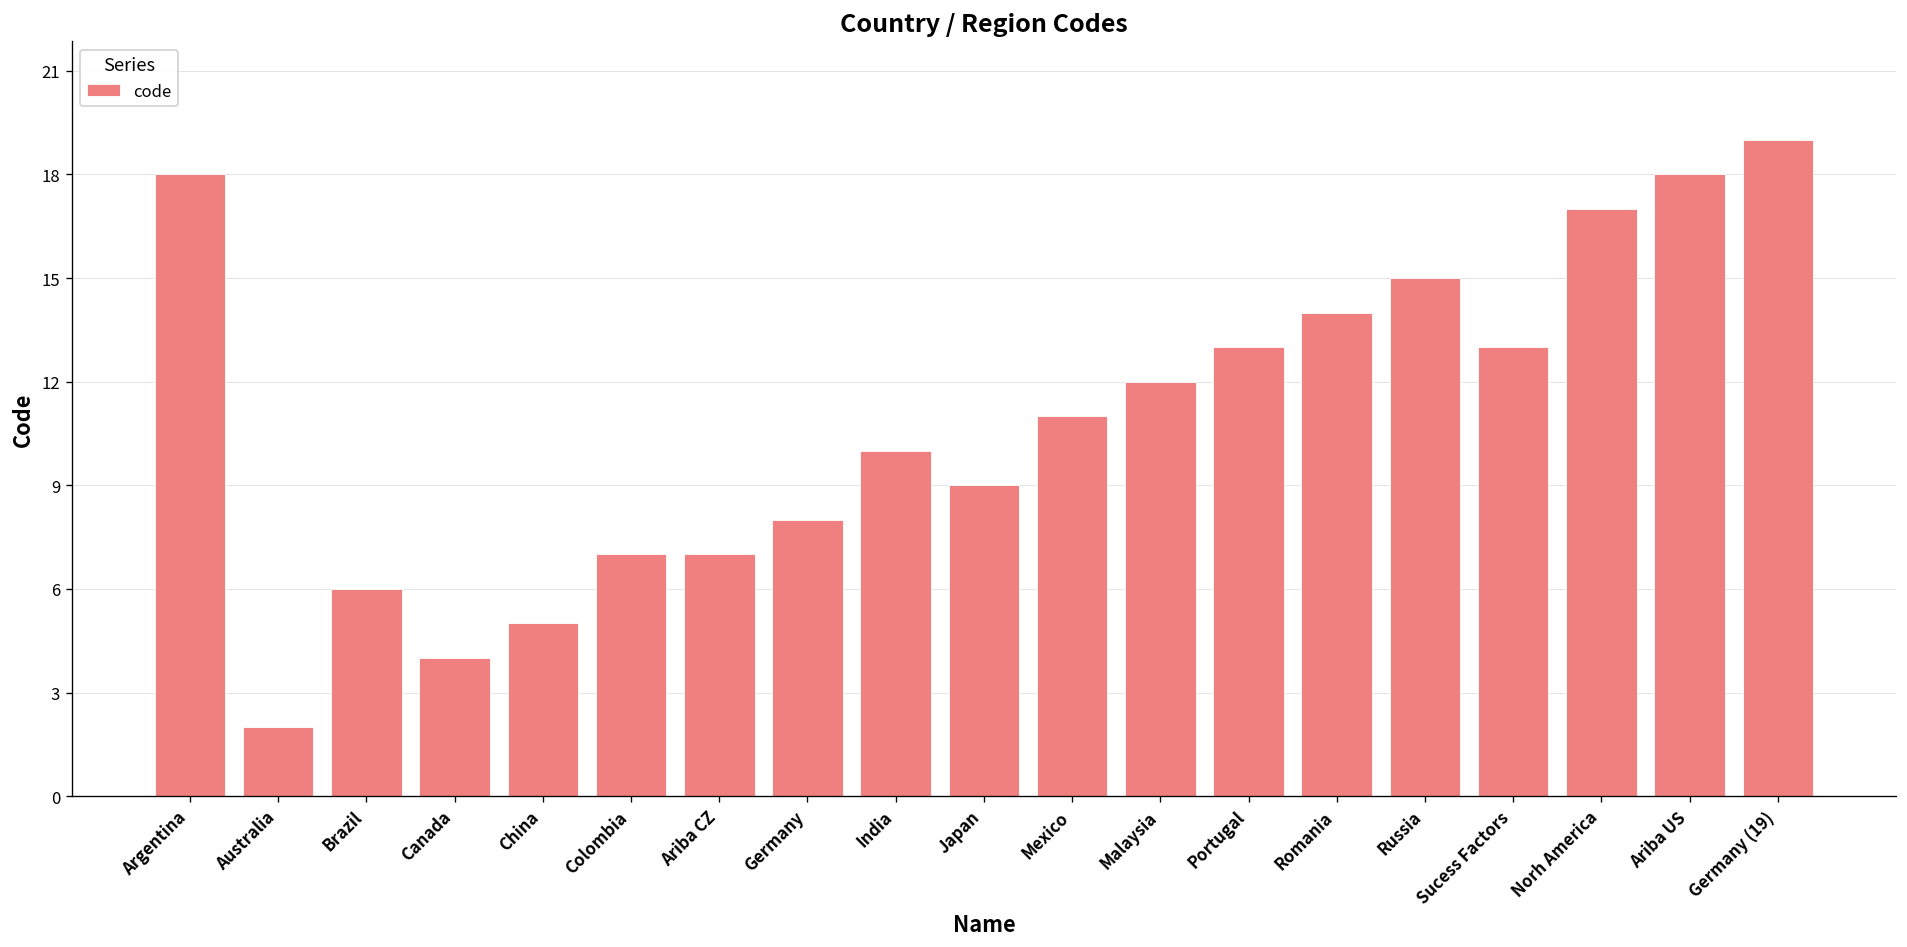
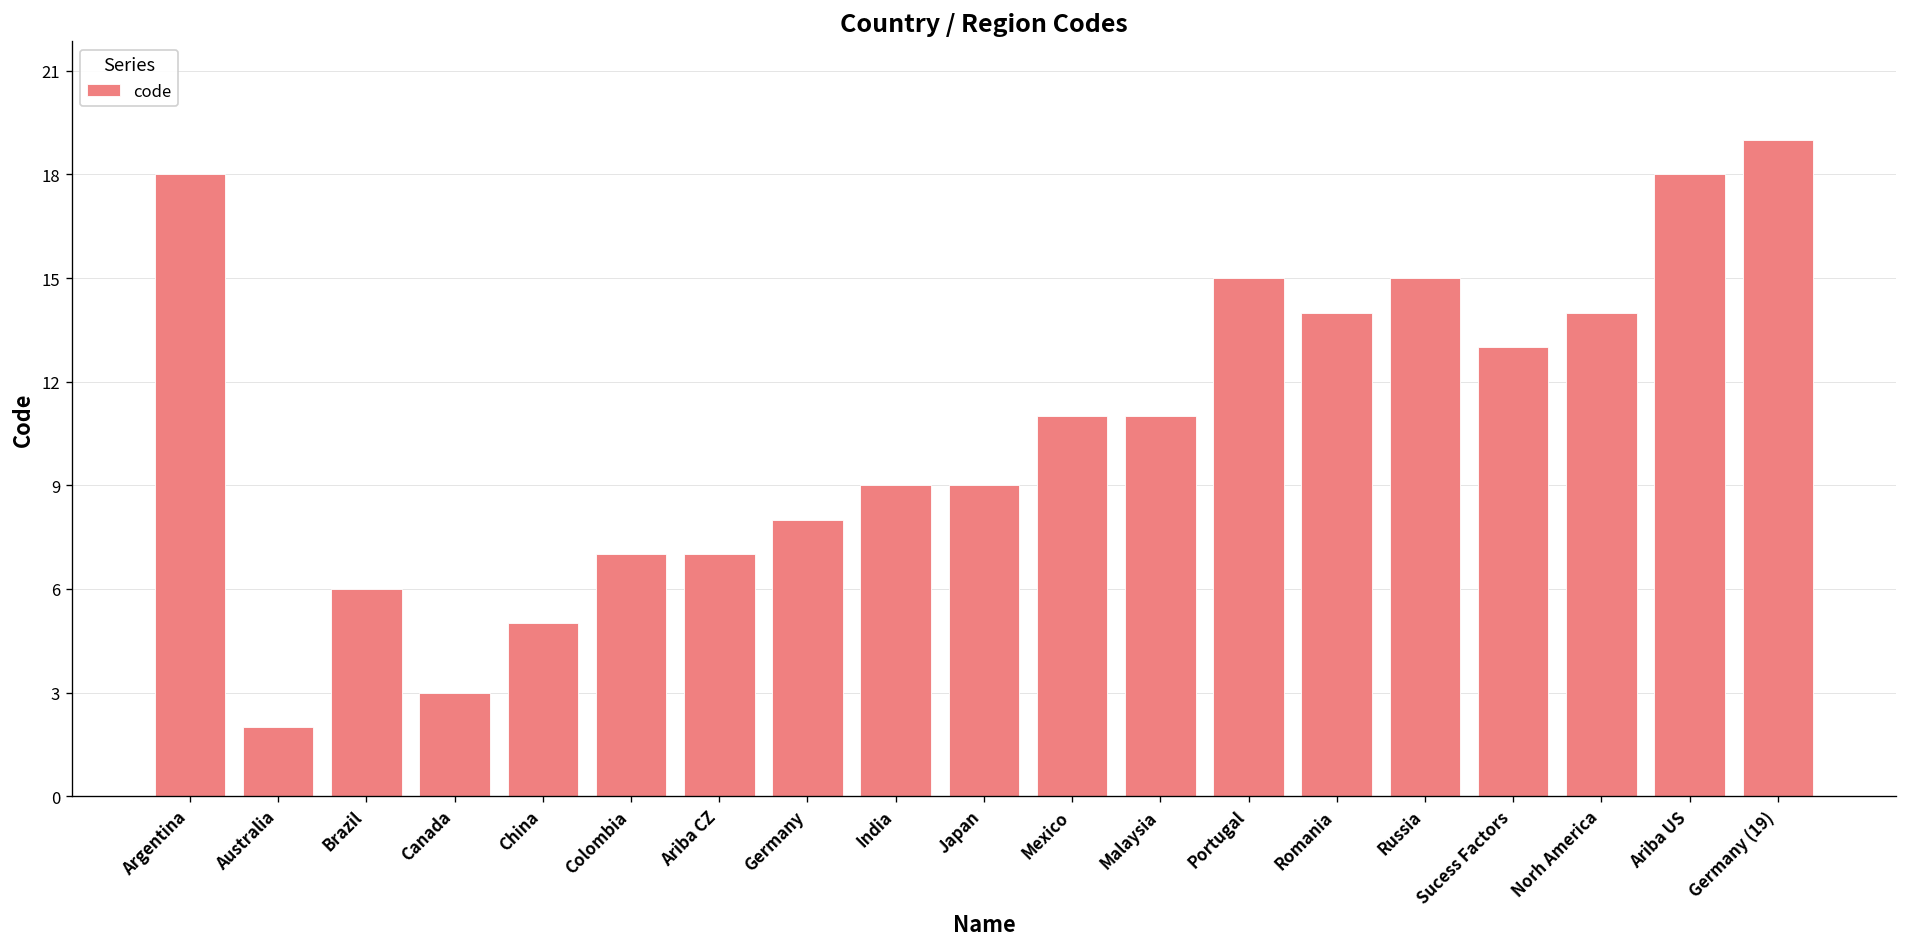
Canada: 4 -> 3
India: 10 -> 9
Malaysia: 12 -> 11
Portugal: 13 -> 15
Norh America: 17 -> 14
